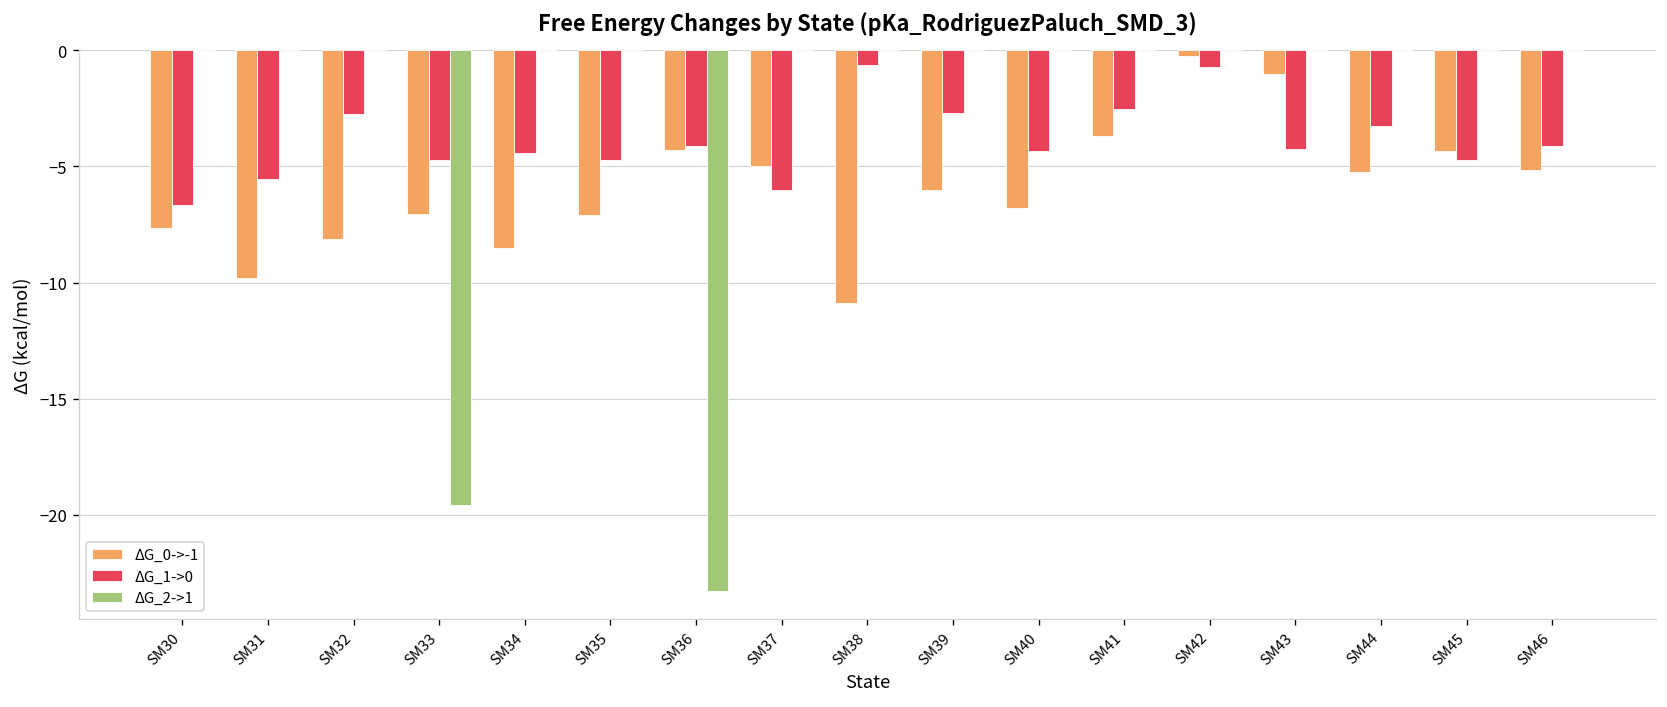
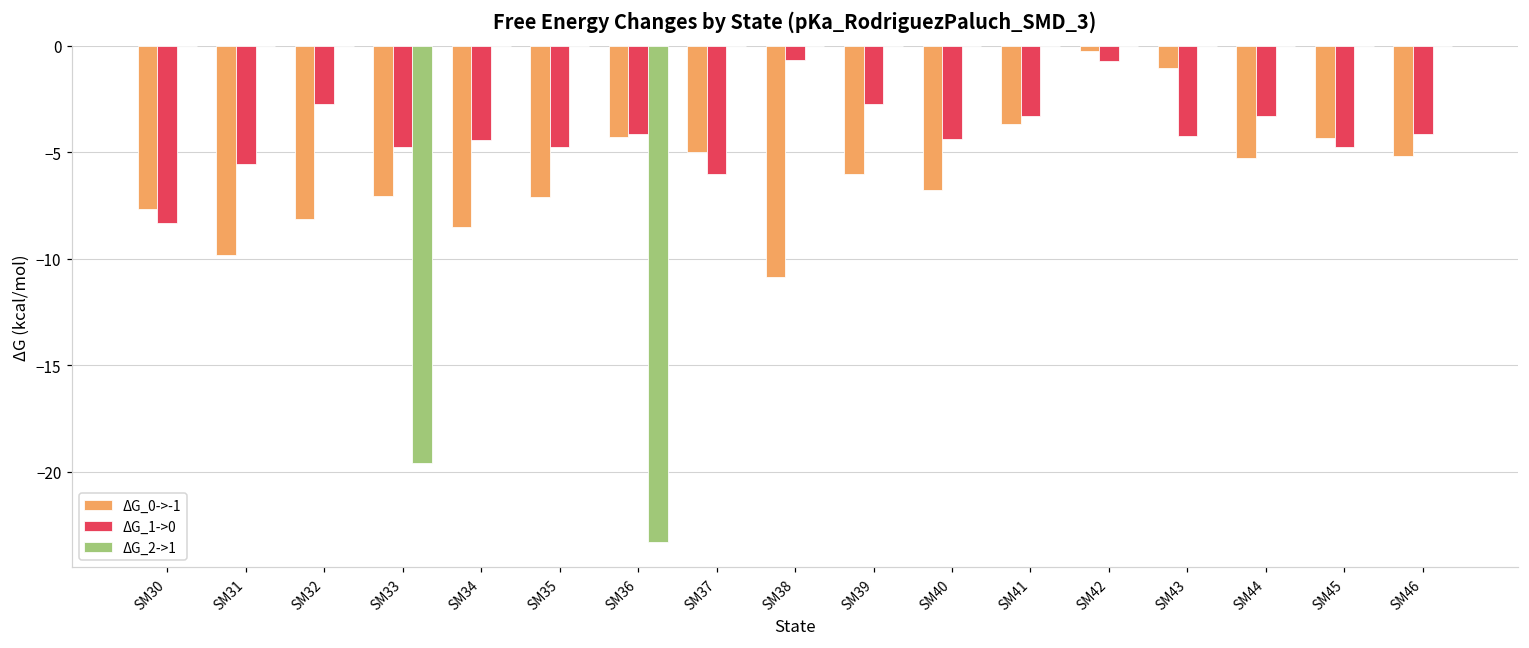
ΔG_1->0, SM30: -6.7 -> -8.3
ΔG_1->0, SM41: -2.5 -> -3.3
